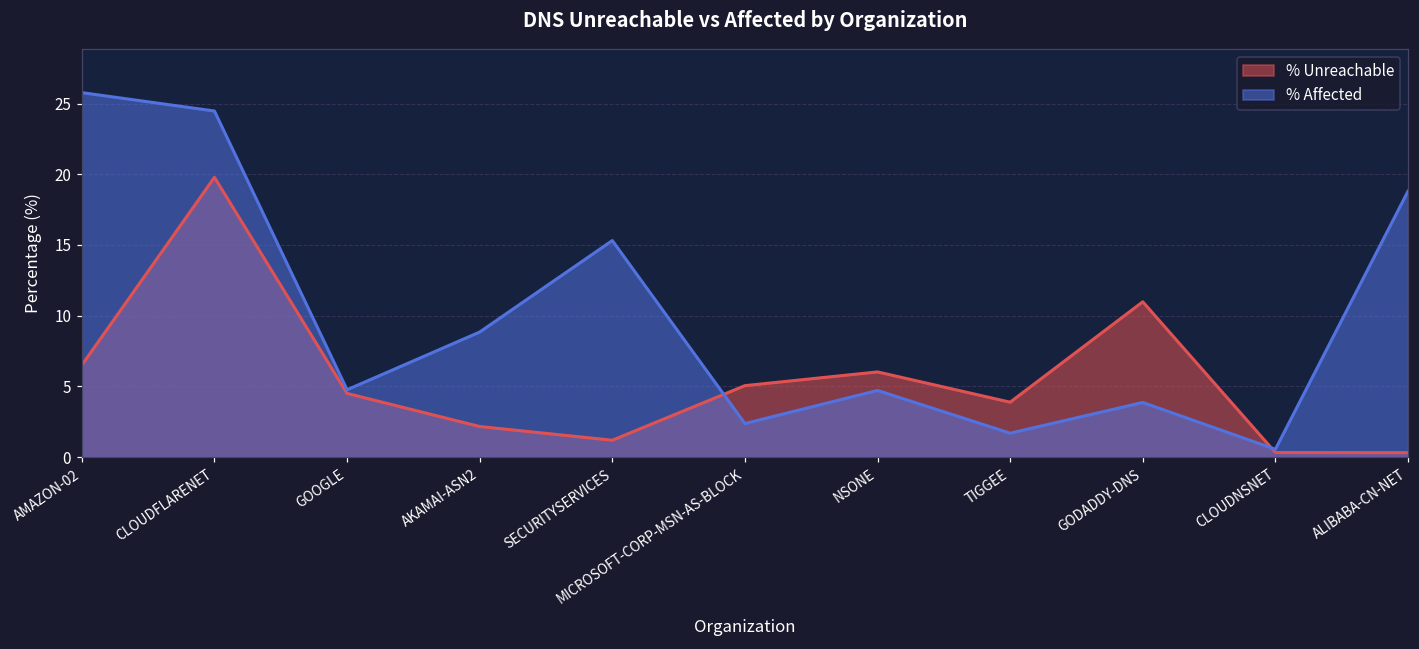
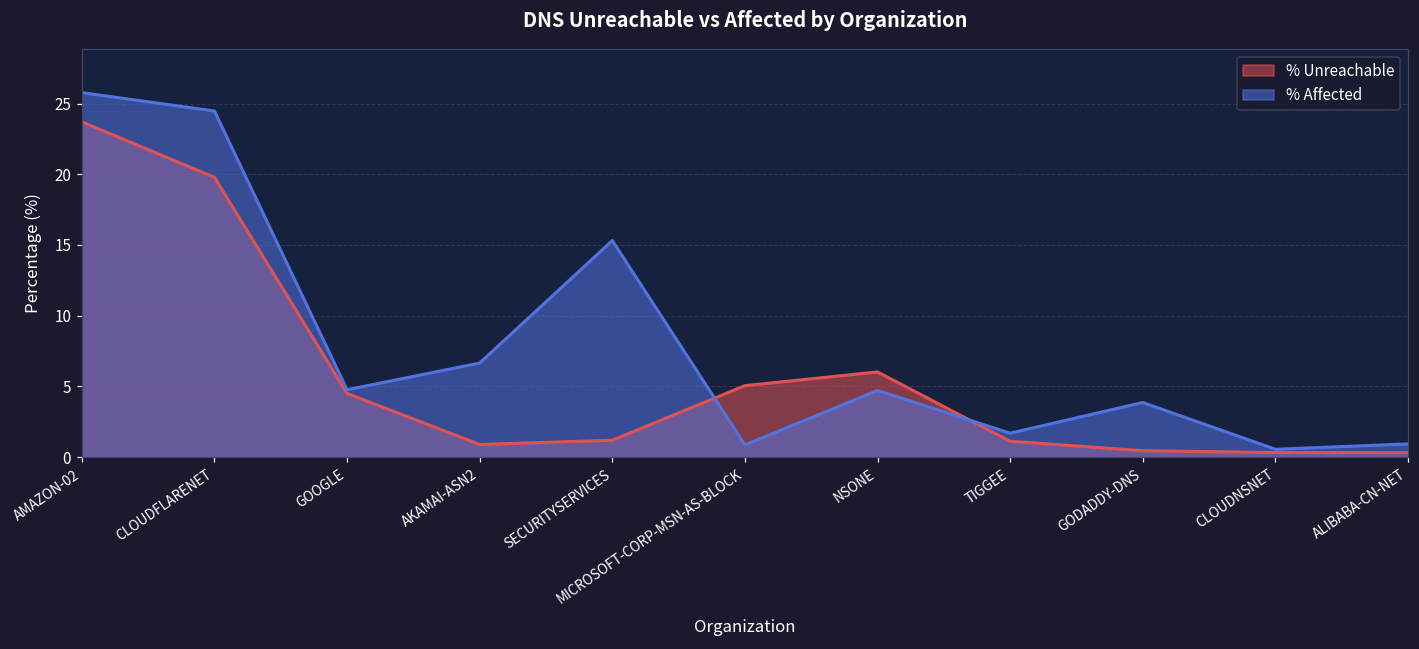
% Unreachable, AMAZON-02: 6.5 -> 23.7
% Unreachable, AKAMAI-ASN2: 2.2 -> 0.9
% Affected, AKAMAI-ASN2: 8.8 -> 6.7
% Affected, MICROSOFT-CORP-MSN-AS-BLOCK: 2.4 -> 0.9
% Unreachable, TIGGEE: 3.9 -> 1.1
% Unreachable, GODADDY-DNS: 11.0 -> 0.5
% Affected, ALIBABA-CN-NET: 18.8 -> 0.9
